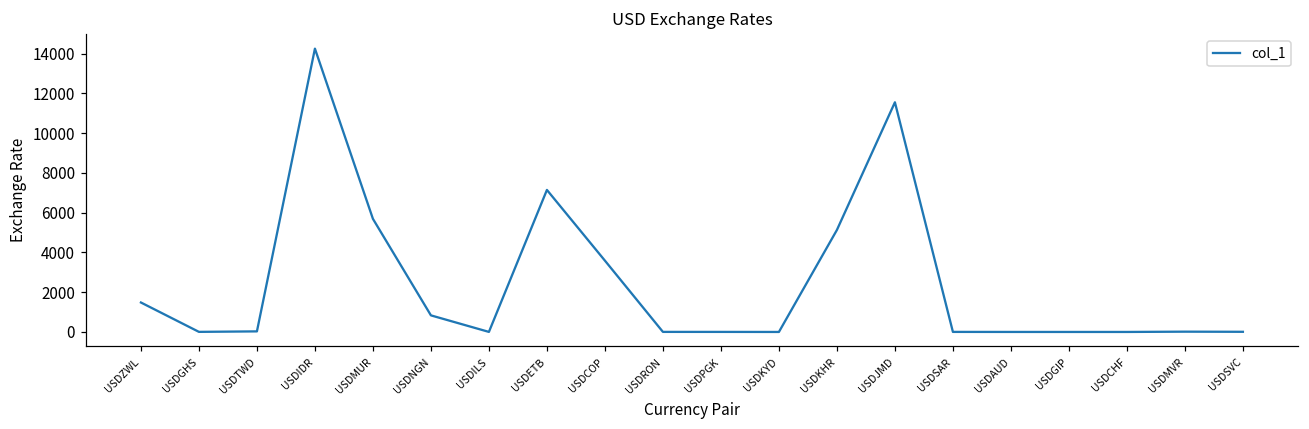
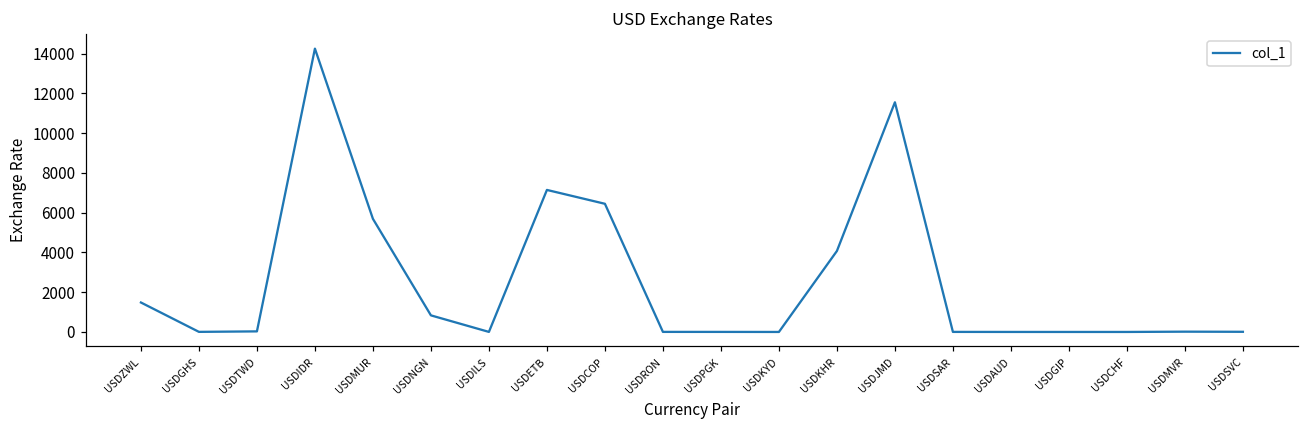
USDCOP: 3600 -> 6400
USDKHR: 5100 -> 4100
